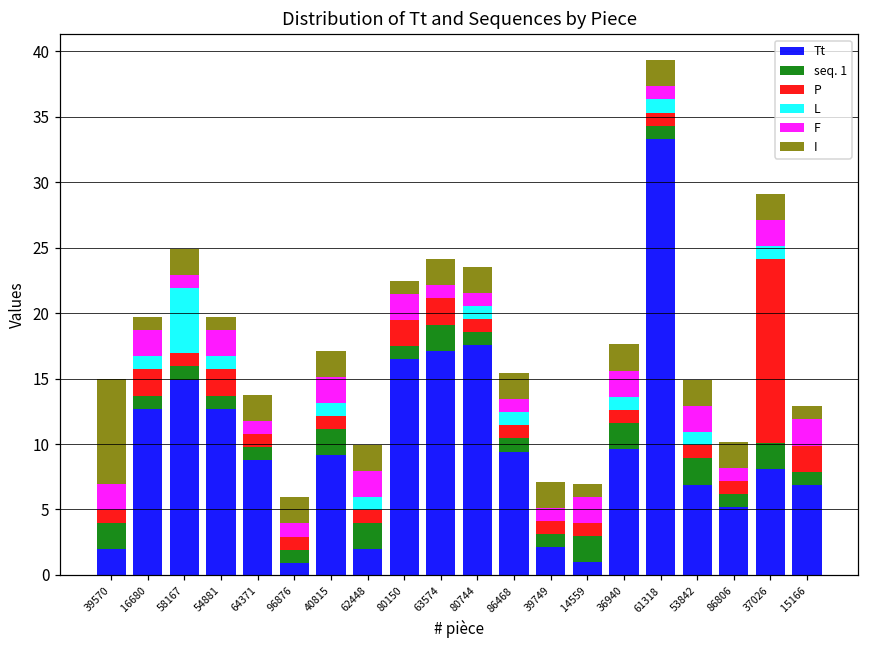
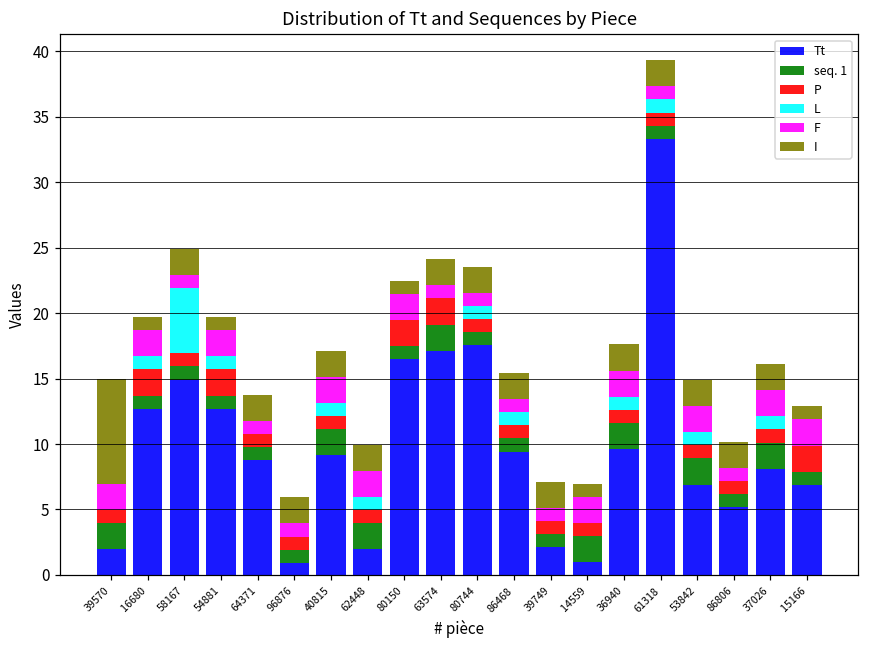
P, 37026: 14 -> 1
